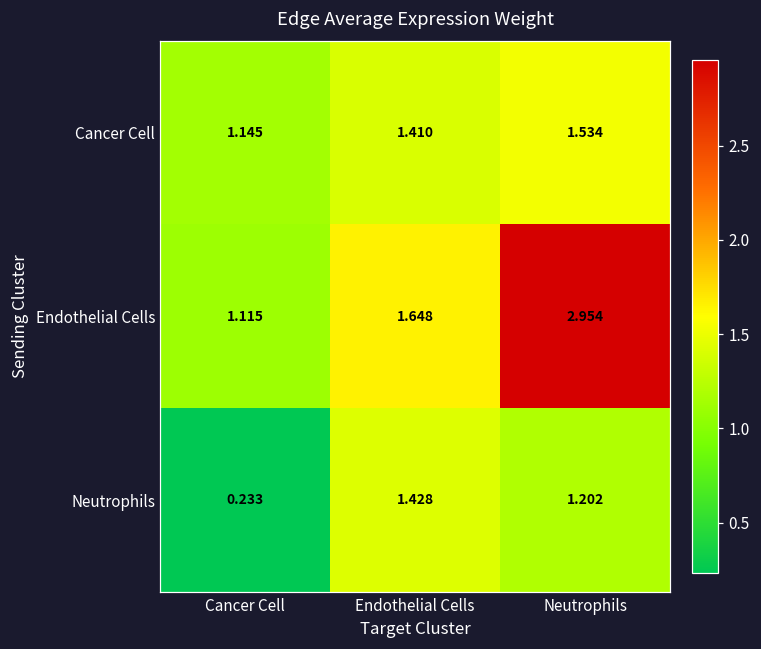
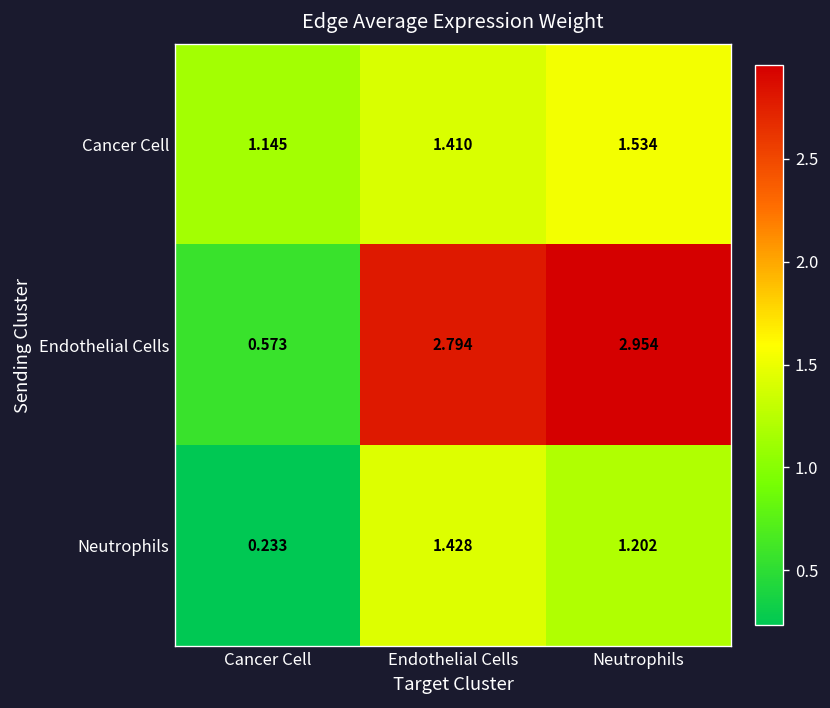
Endothelial Cells, Cancer Cell: 1.115 -> 0.573
Endothelial Cells, Endothelial Cells: 1.648 -> 2.794
